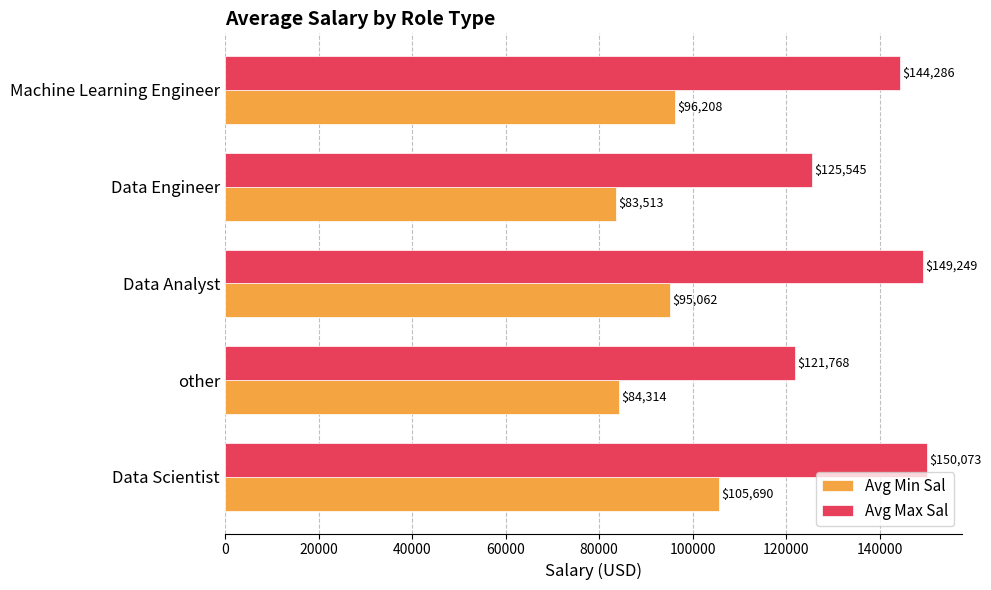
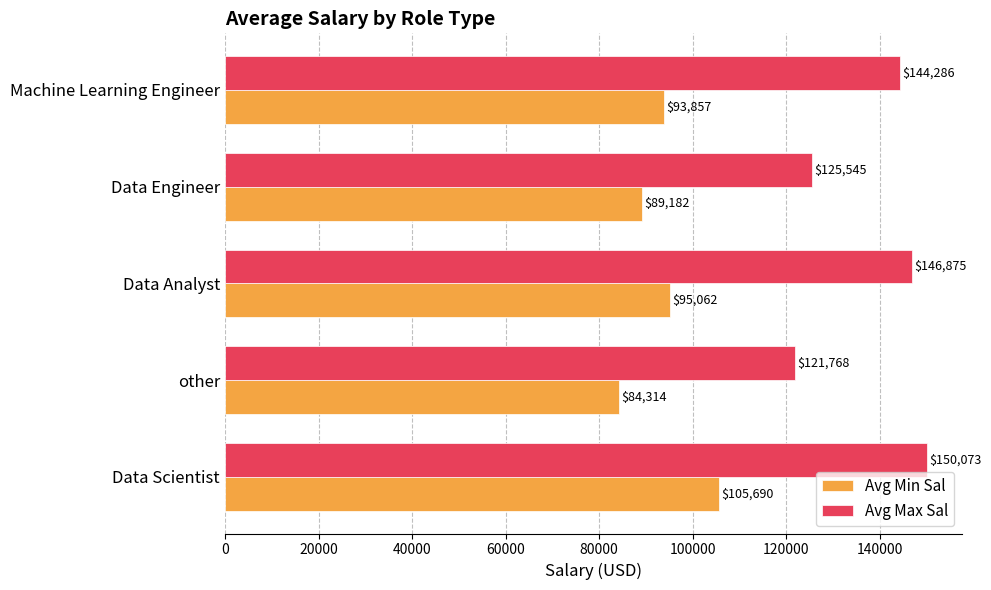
Avg Min Sal, Machine Learning Engineer: $96,208 -> $93,857
Avg Min Sal, Data Engineer: $83,513 -> $89,182
Avg Max Sal, Data Analyst: $149,249 -> $146,875
